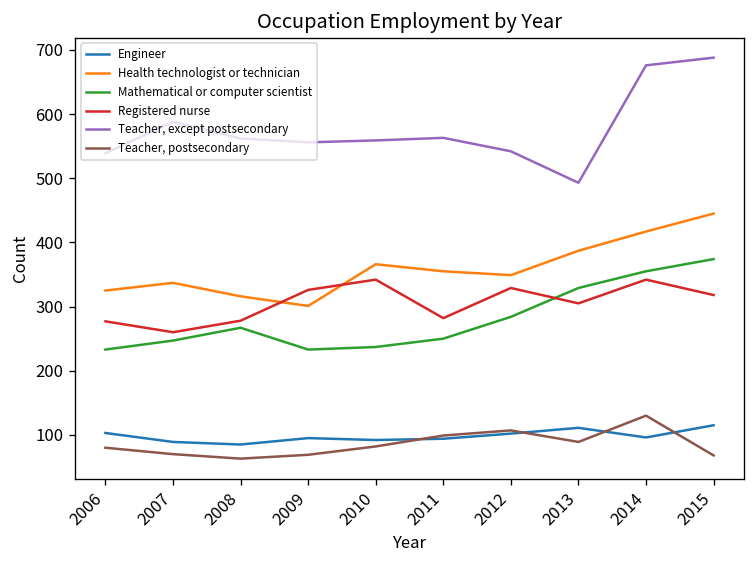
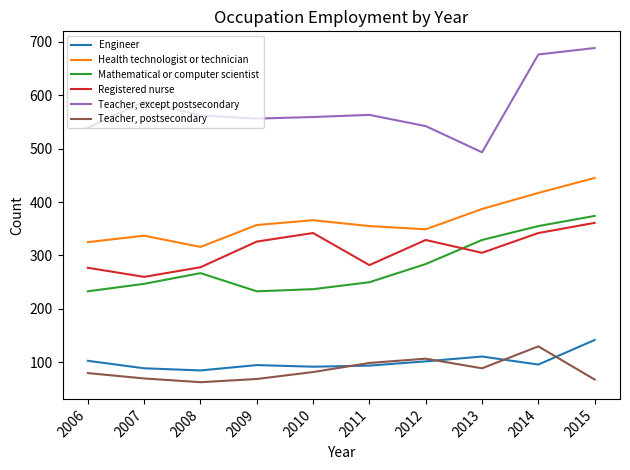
Health technologist or technician, 2009: 300 -> 360
Engineer, 2015: 120 -> 140
Registered nurse, 2015: 320 -> 360
